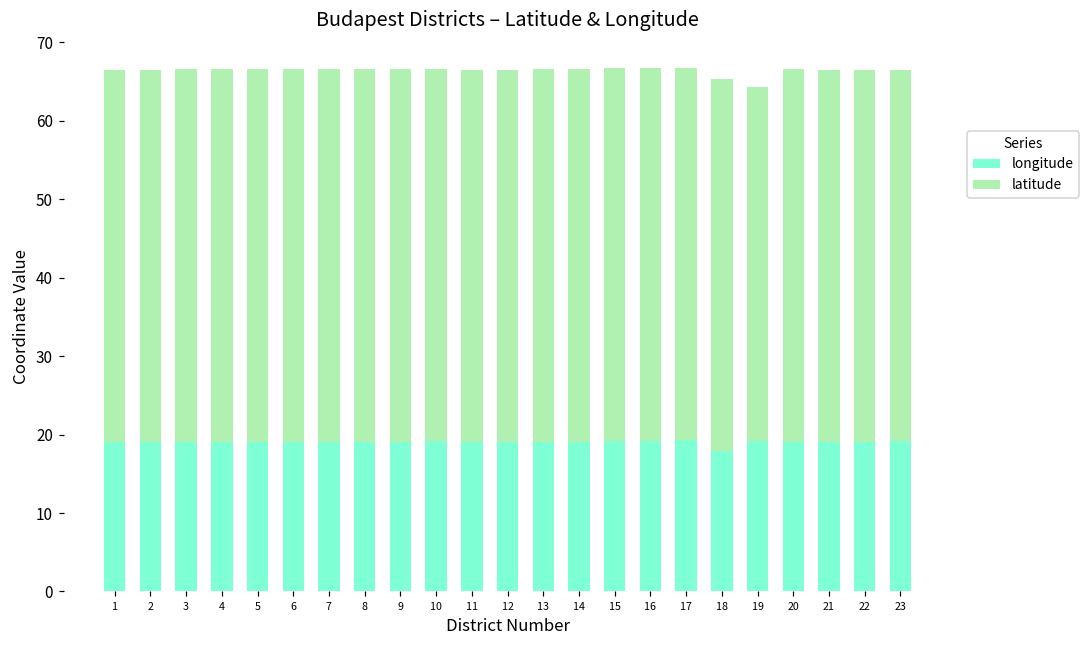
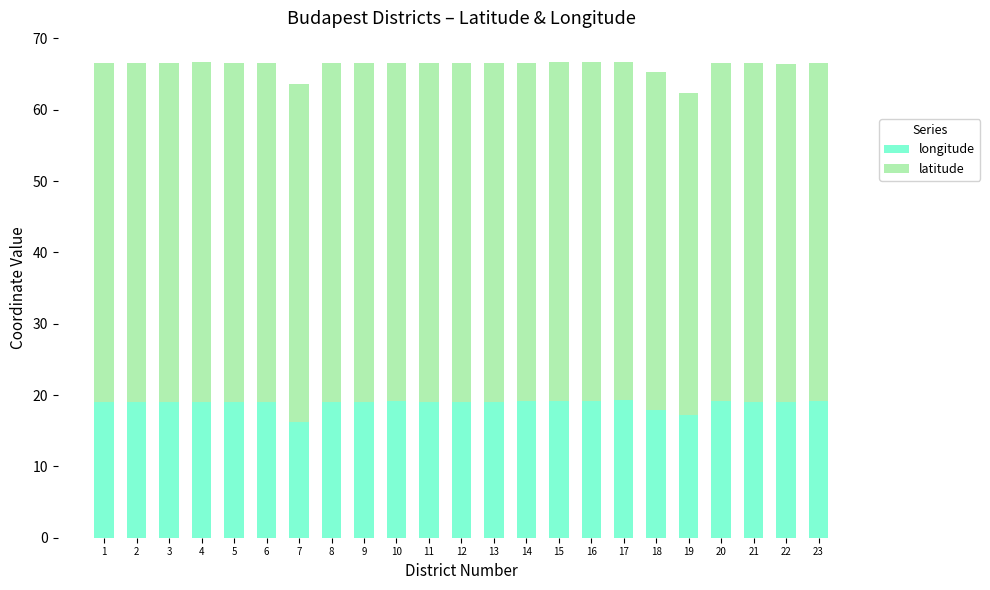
longitude, 7: 19 -> 16
longitude, 19: 19 -> 17
